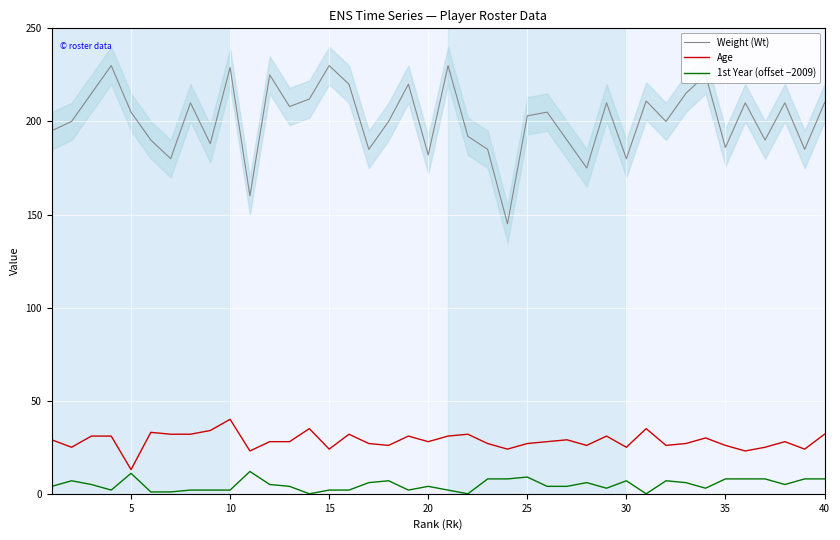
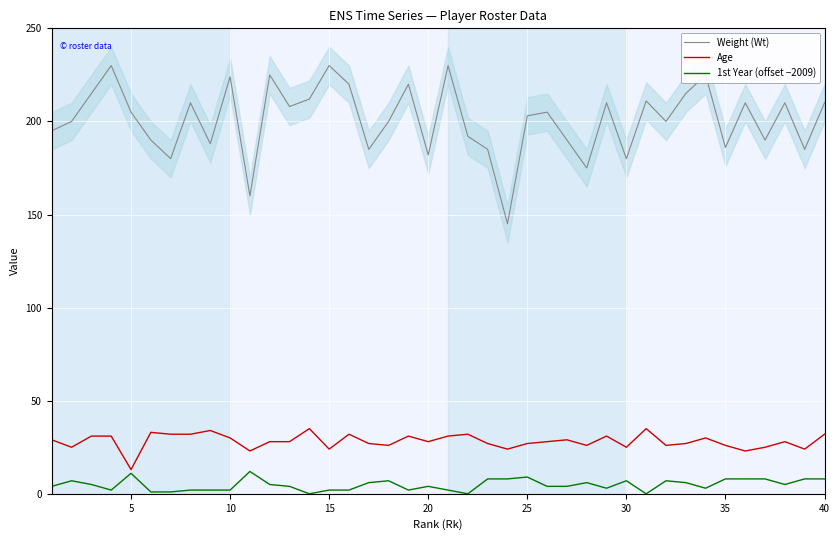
Weight (Wt), 10: 229 -> 224
Age, 10: 40 -> 30
